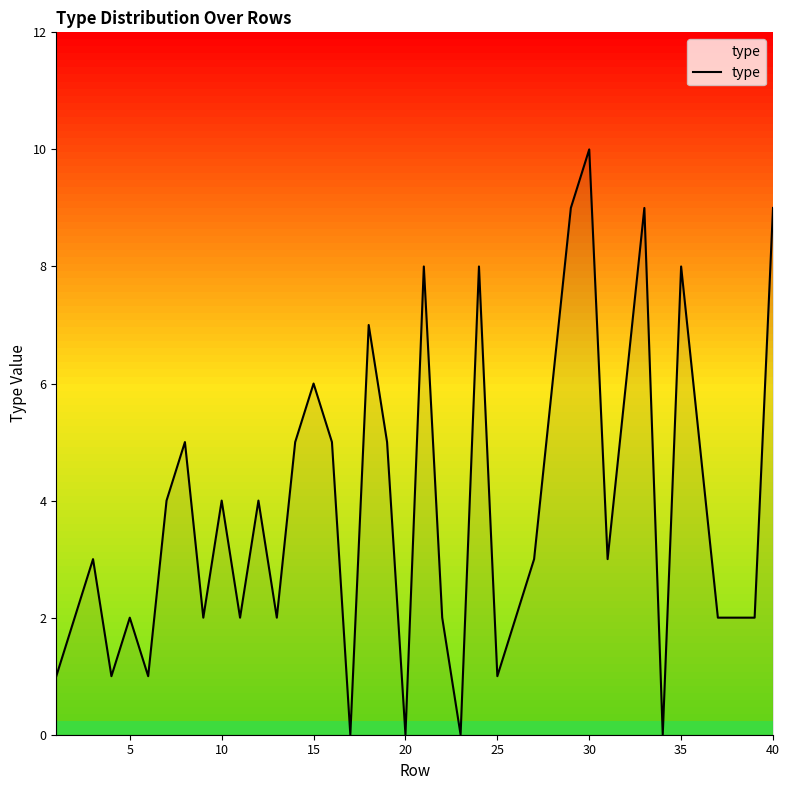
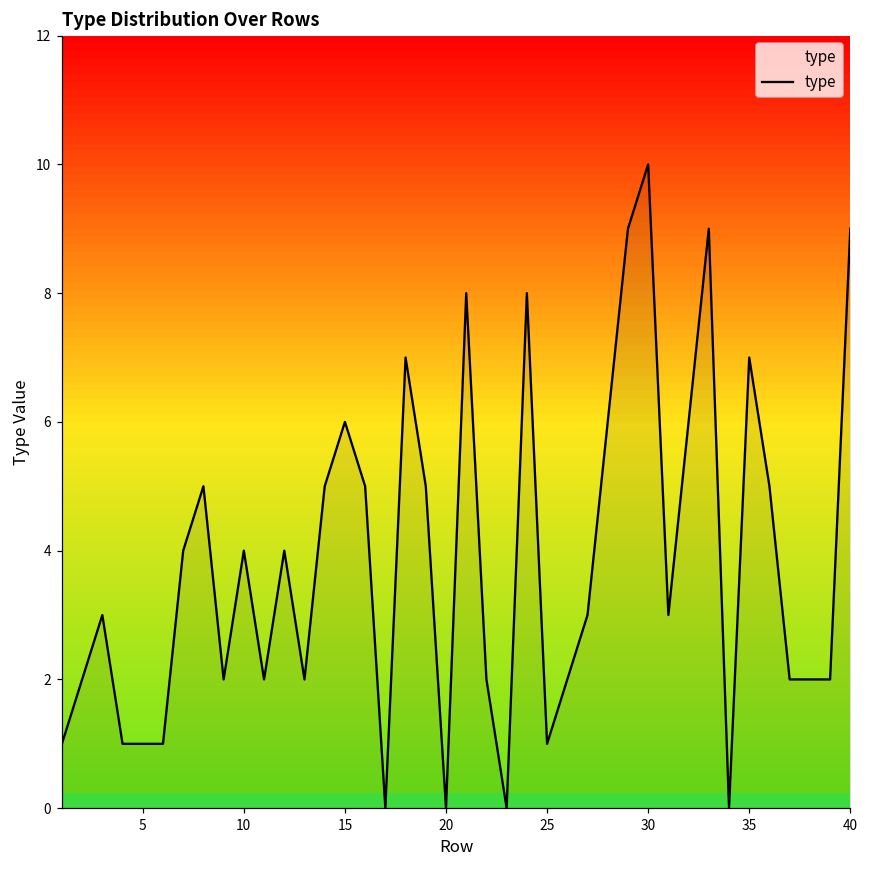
5: 2 -> 1
35: 8 -> 7
